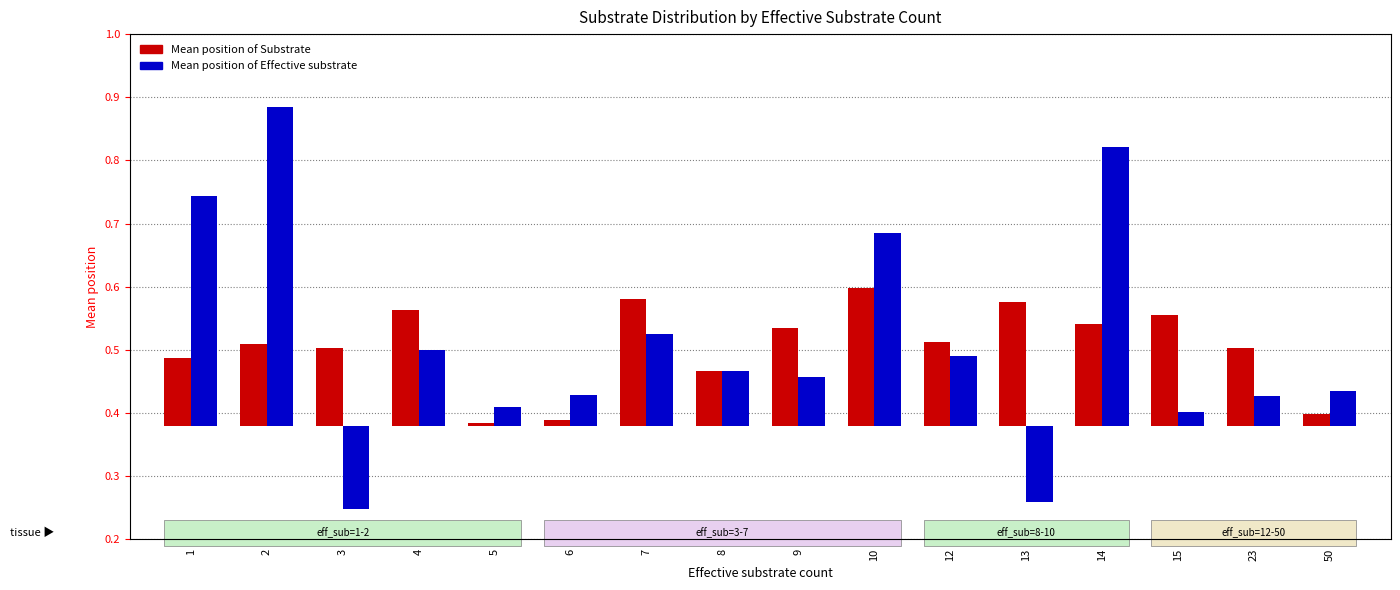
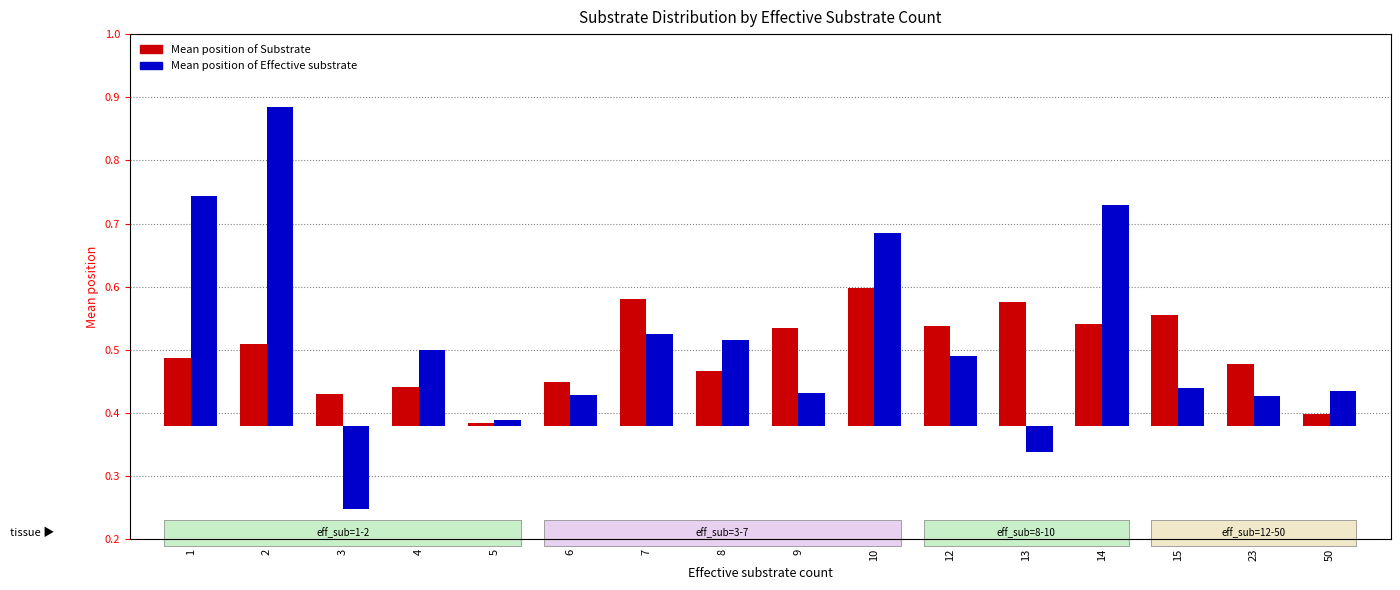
Mean position of Substrate, 3: 0.50 -> 0.43
Mean position of Substrate, 4: 0.56 -> 0.44
Mean position of Effective substrate, 5: 0.41 -> 0.39
Mean position of Substrate, 6: 0.39 -> 0.45
Mean position of Effective substrate, 8: 0.47 -> 0.52
Mean position of Effective substrate, 9: 0.46 -> 0.43
Mean position of Substrate, 12: 0.51 -> 0.54
Mean position of Effective substrate, 13: 0.26 -> 0.34
Mean position of Effective substrate, 14: 0.82 -> 0.73
Mean position of Effective substrate, 15: 0.40 -> 0.44
Mean position of Substrate, 23: 0.50 -> 0.48
